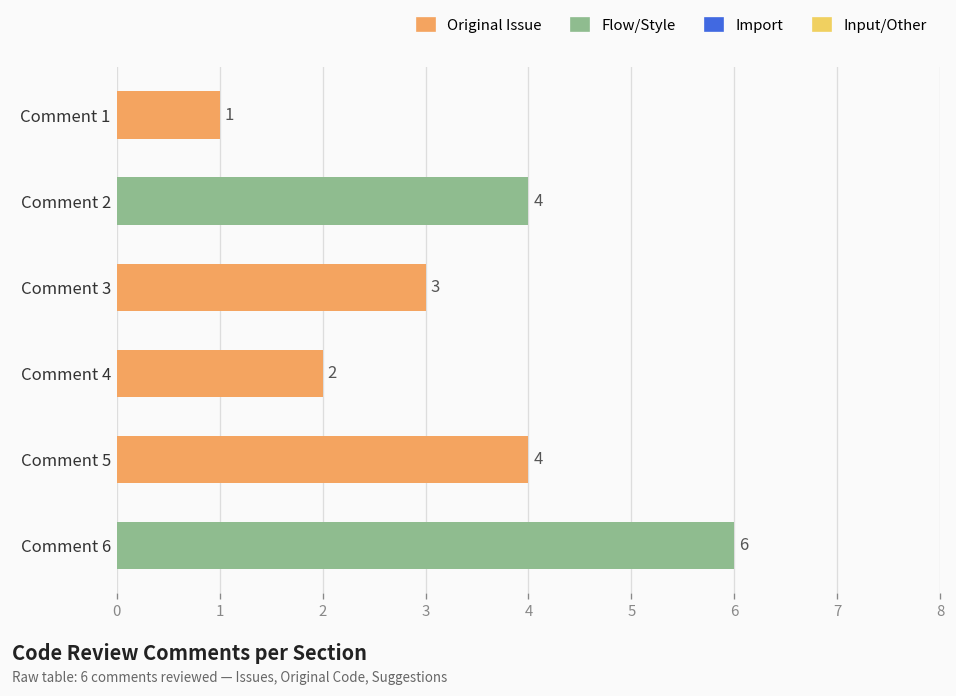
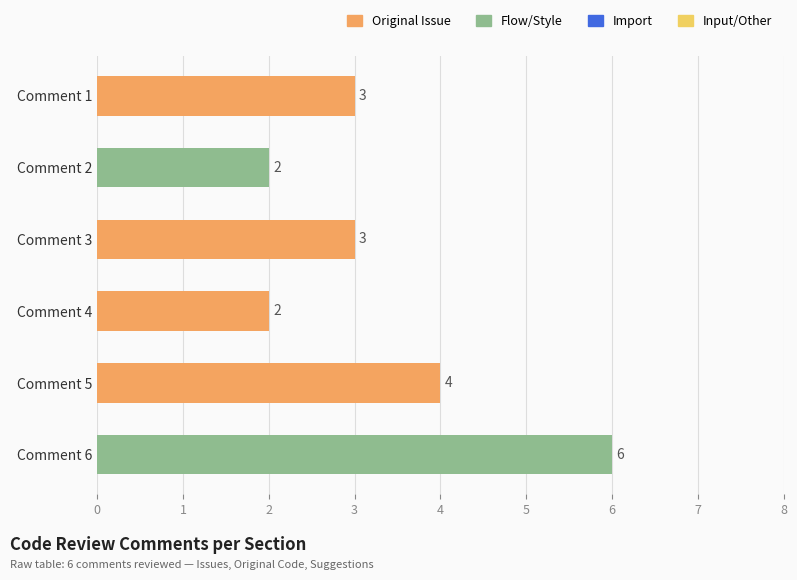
Comment 1: 1 -> 3
Comment 2: 4 -> 2
